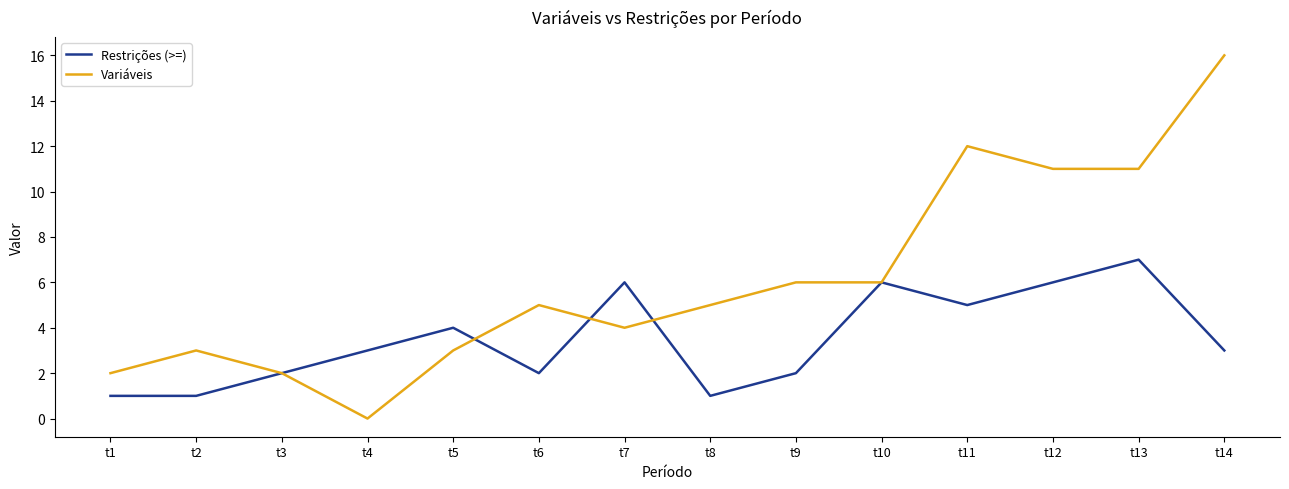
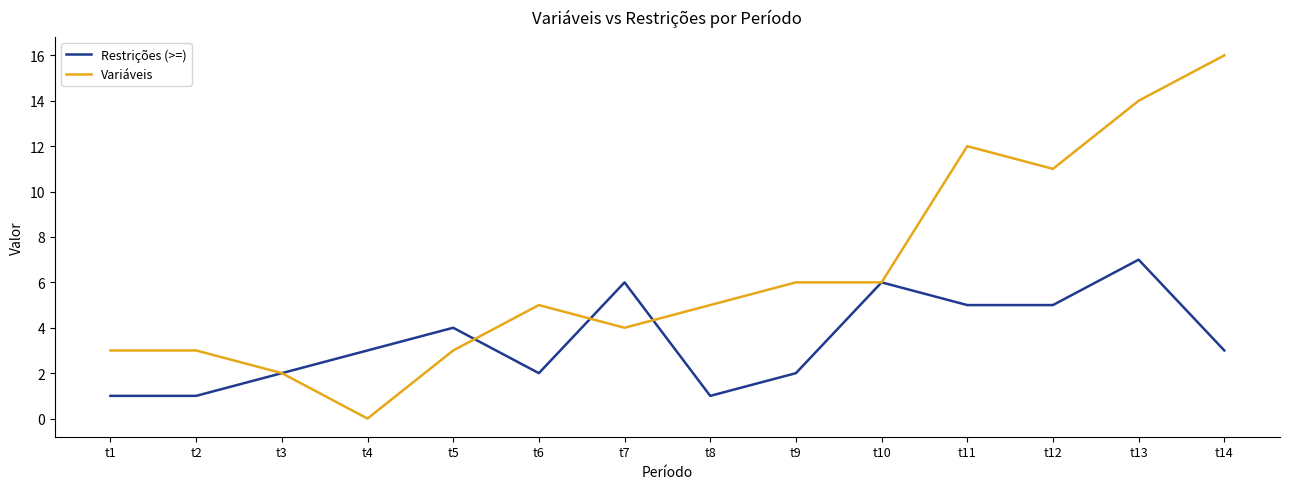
Variáveis, t1: 2 -> 3
Restrições (>=), t12: 6 -> 5
Variáveis, t13: 11 -> 14
